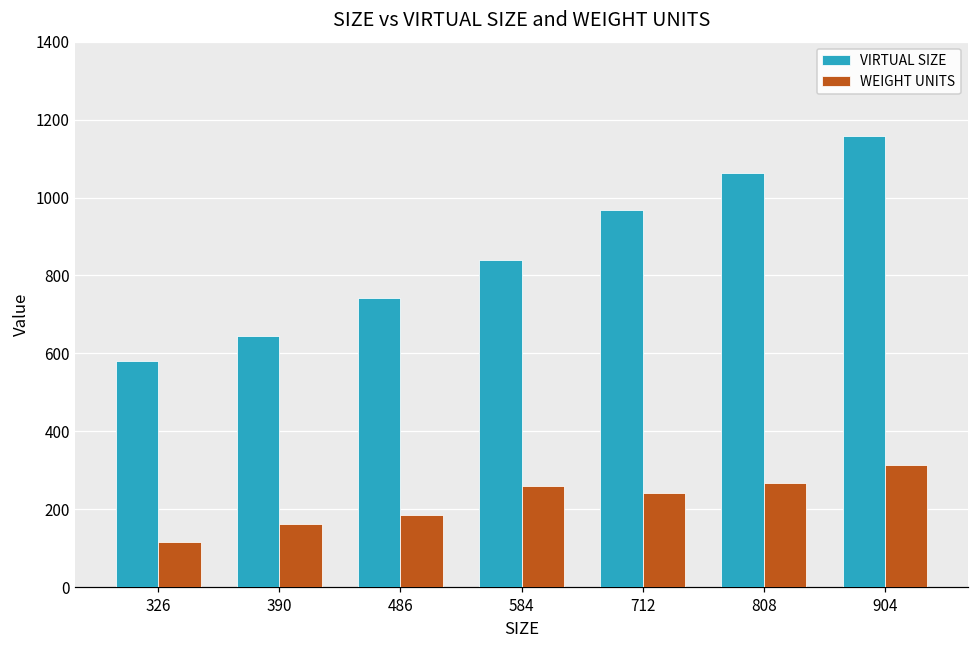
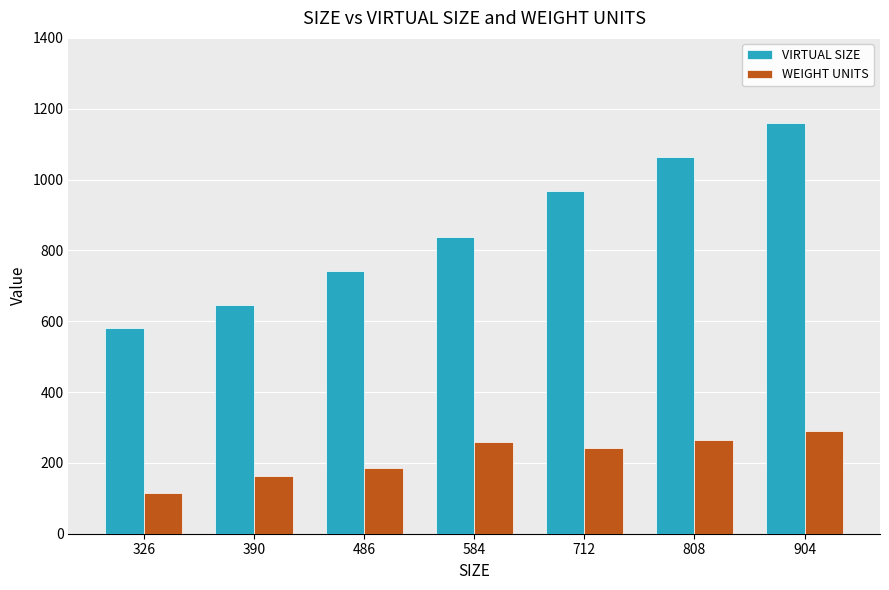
WEIGHT UNITS, 904: 310 -> 290
